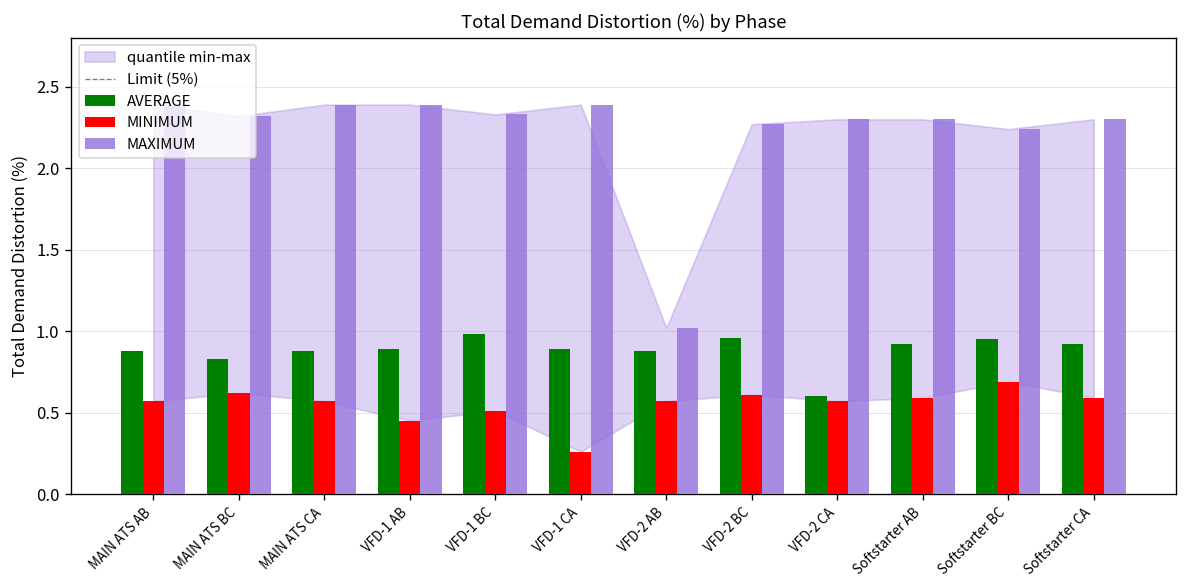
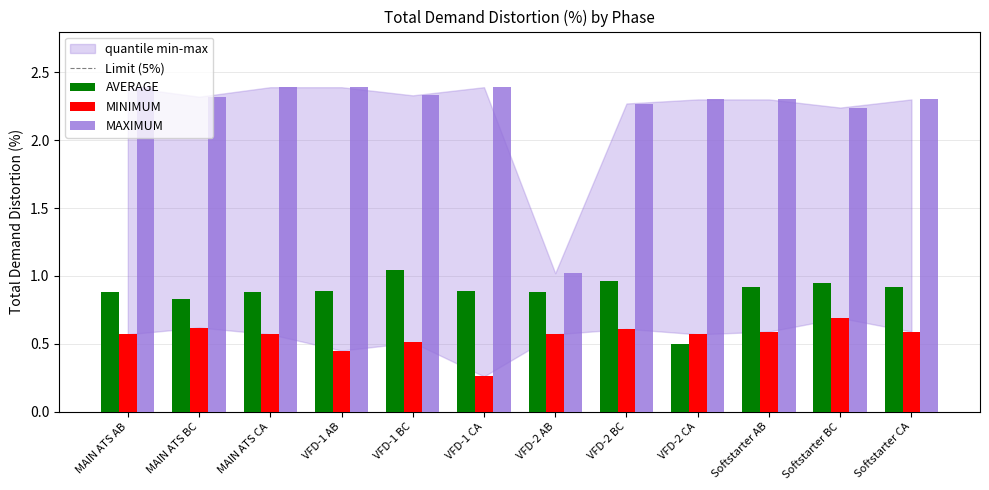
AVERAGE, VFD-1 BC: 0.98 -> 1.04
AVERAGE, VFD-2 CA: 0.6 -> 0.5
